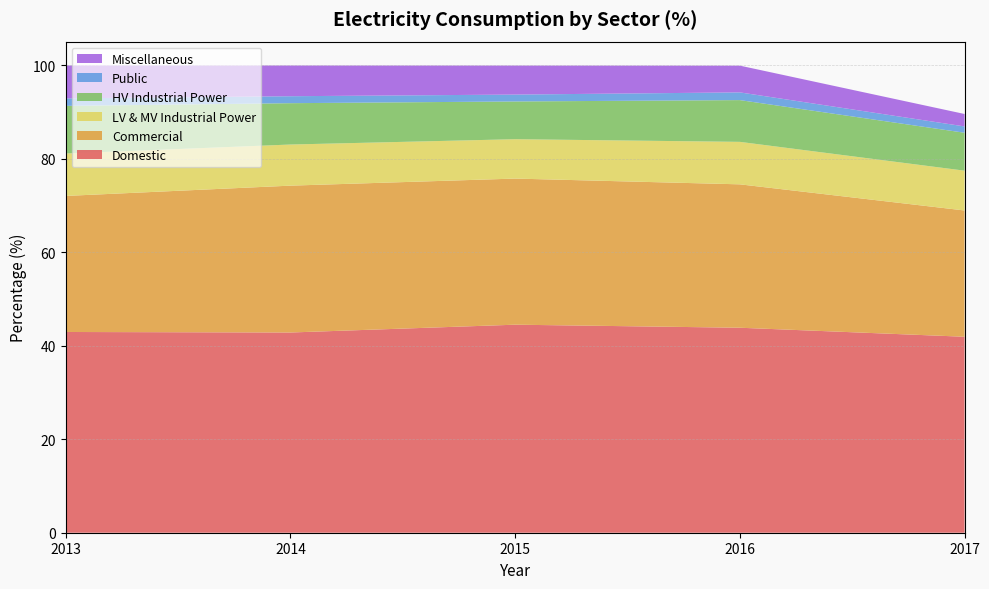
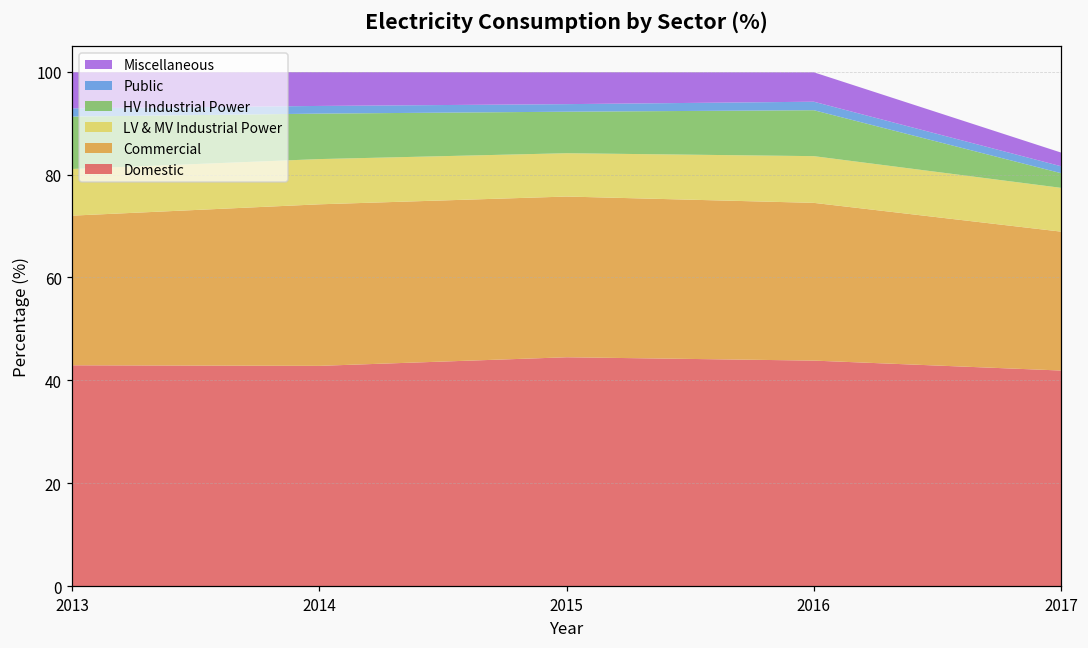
HV Industrial Power, 2017: 8 -> 3
